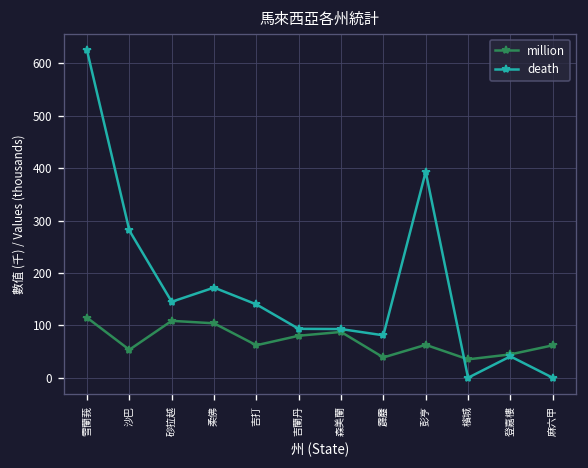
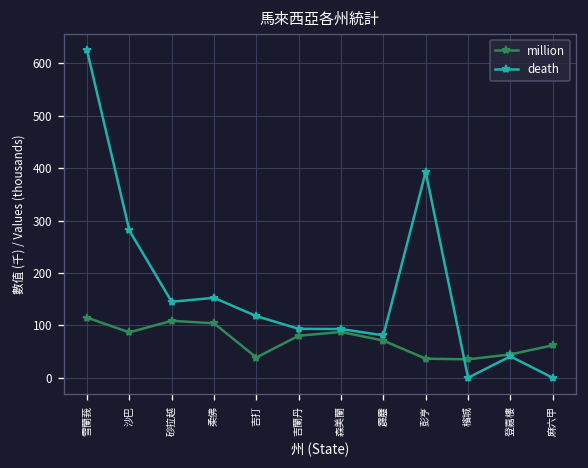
million, 沙巴: 50 -> 90
death, 柔佛: 170 -> 150
million, 吉打: 60 -> 40
death, 吉打: 140 -> 120
million, 霹靂: 40 -> 70
million, 彭亨: 60 -> 40
